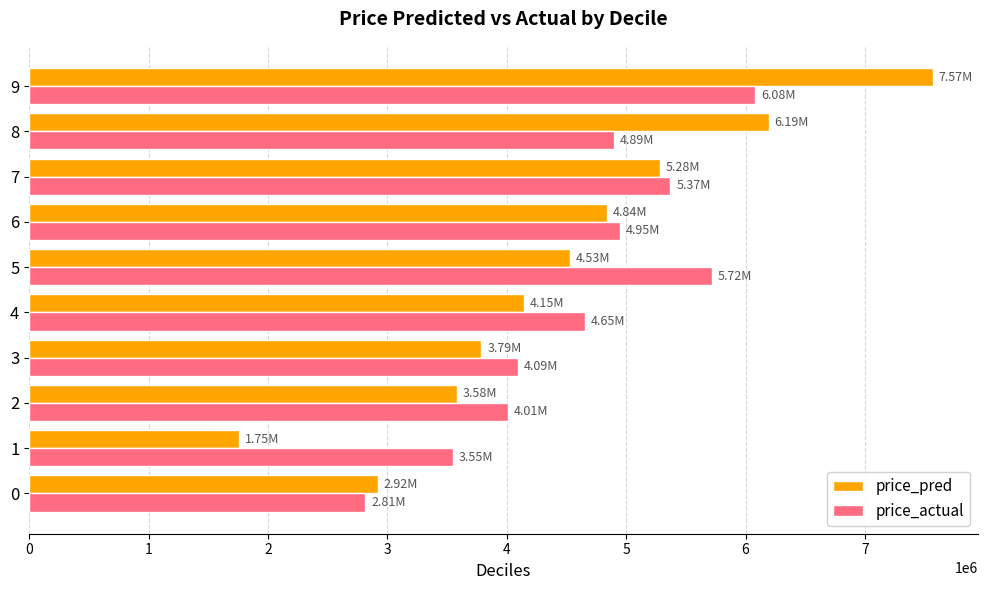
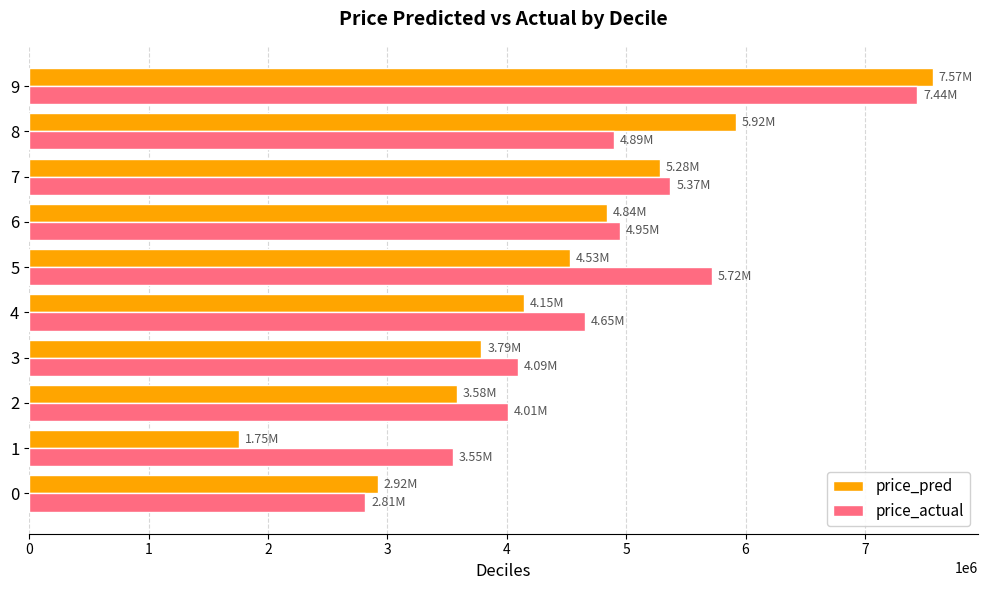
price_actual, 9: 6.08M -> 7.44M
price_pred, 8: 6.19M -> 5.92M
